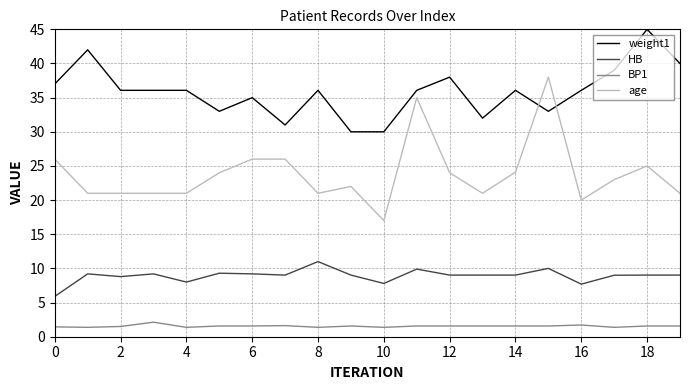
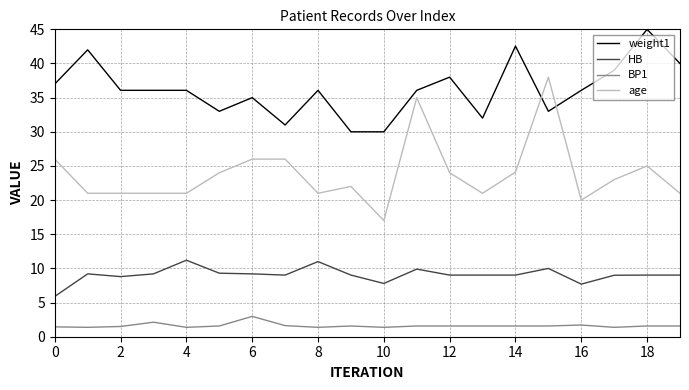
HB, 4: 8 -> 11
BP1, 6: 2 -> 3
weight1, 14: 36 -> 43
